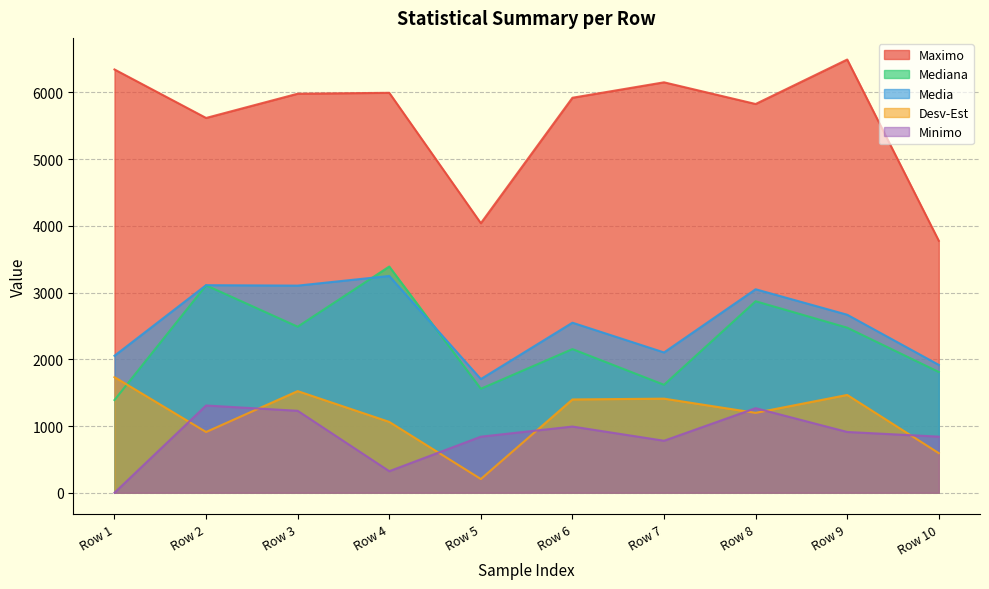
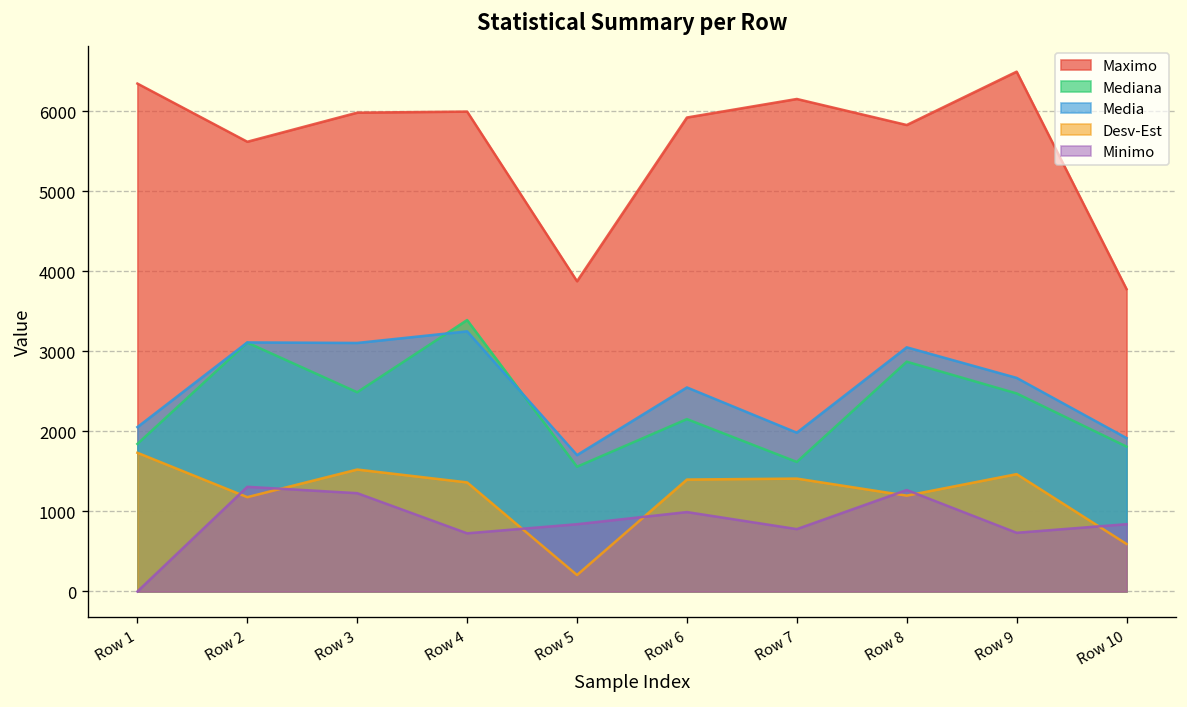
Mediana, Row 1: 1400 -> 1800
Desv-Est, Row 2: 900 -> 1200
Desv-Est, Row 4: 1100 -> 1400
Minimo, Row 4: 300 -> 700
Maximo, Row 5: 4000 -> 3900
Media, Row 7: 2100 -> 2000
Minimo, Row 9: 900 -> 700
